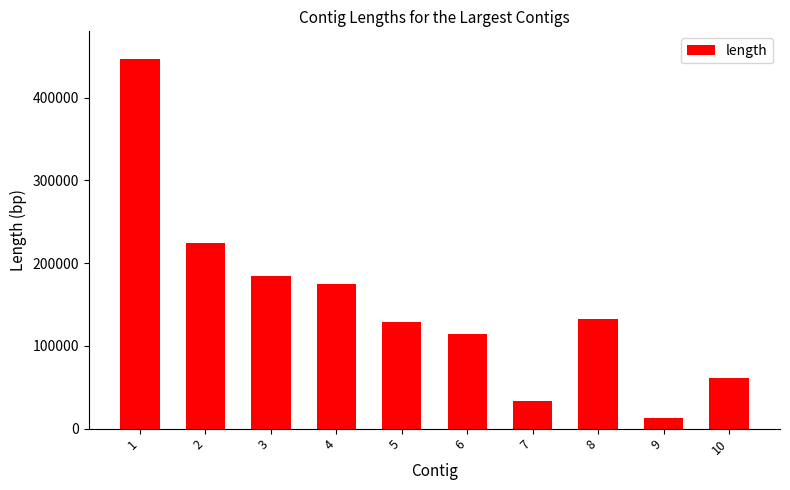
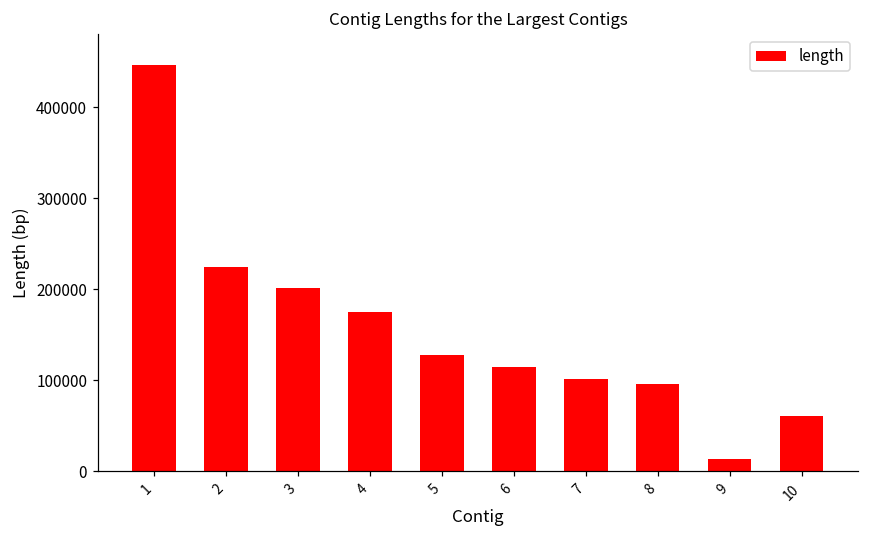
3: 180000 -> 200000
7: 30000 -> 100000
8: 130000 -> 100000
